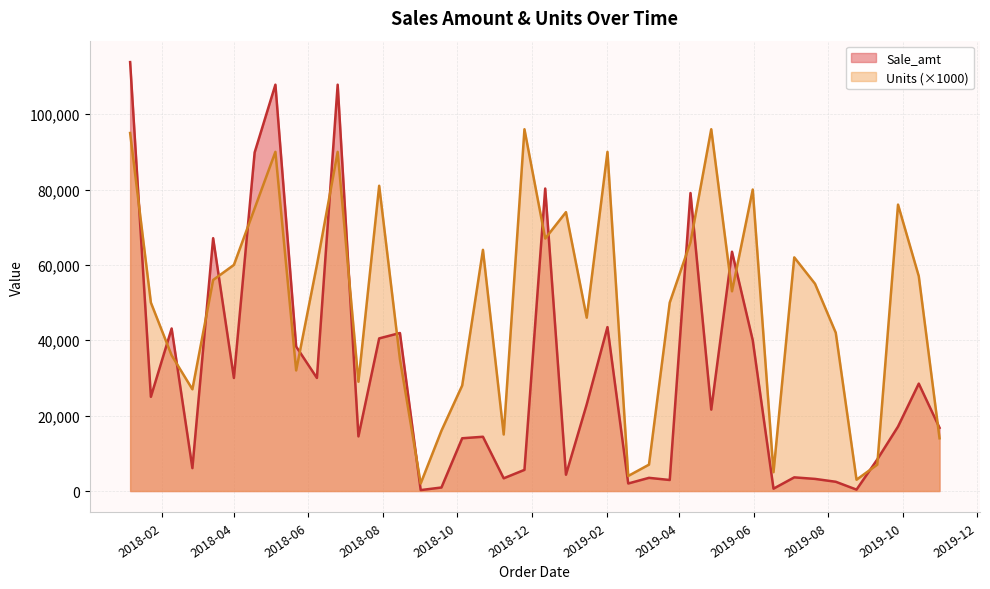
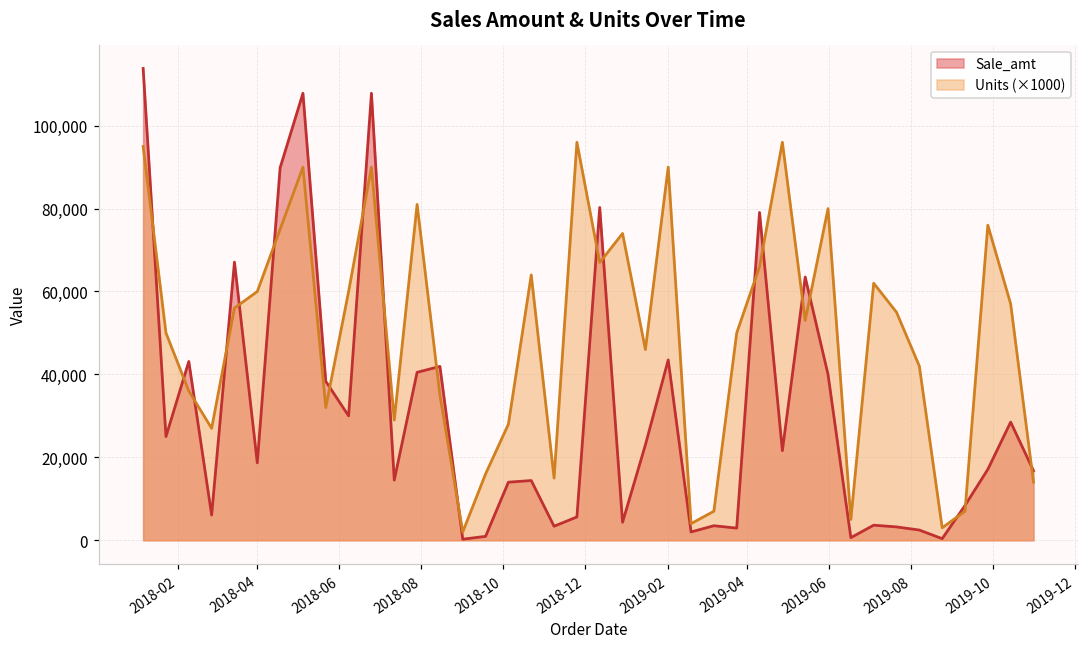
Sale_amt, 2018-04: 30,000 -> 19,000
